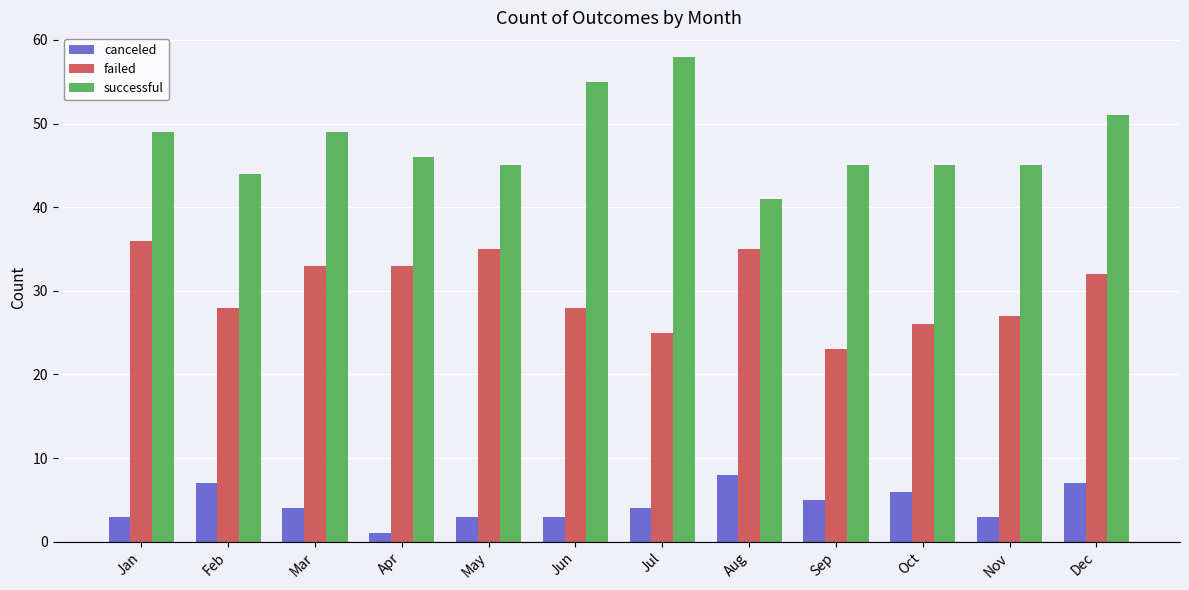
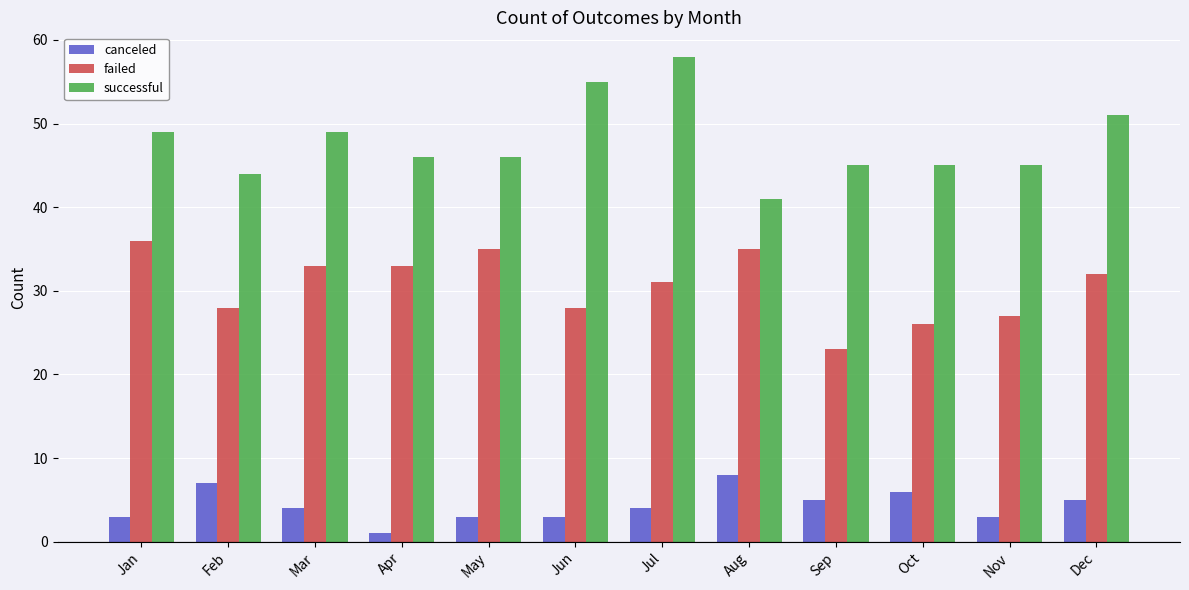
successful, May: 45 -> 46
failed, Jul: 25 -> 31
canceled, Dec: 7 -> 5
